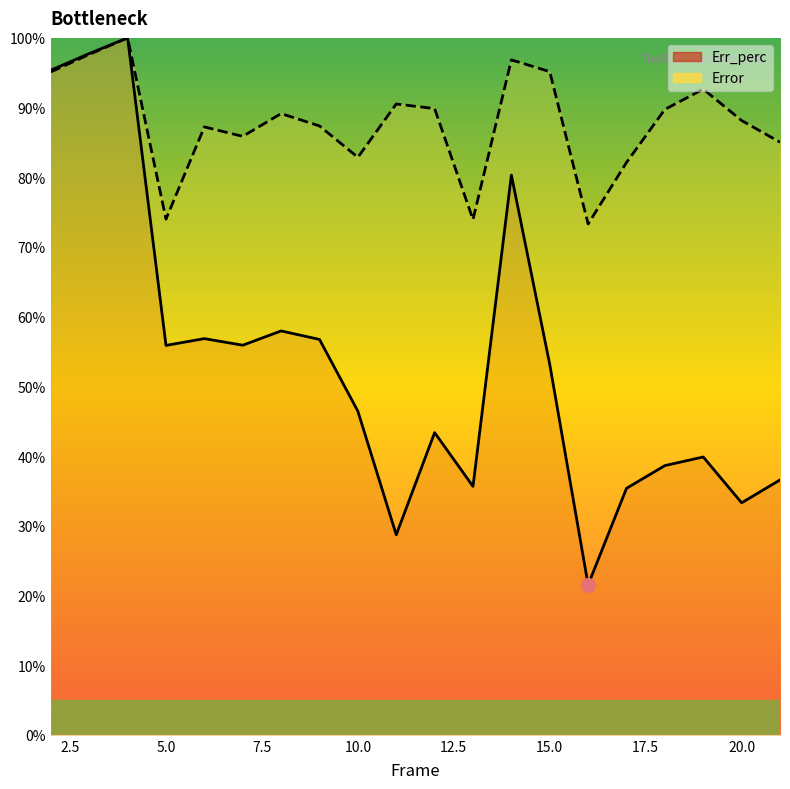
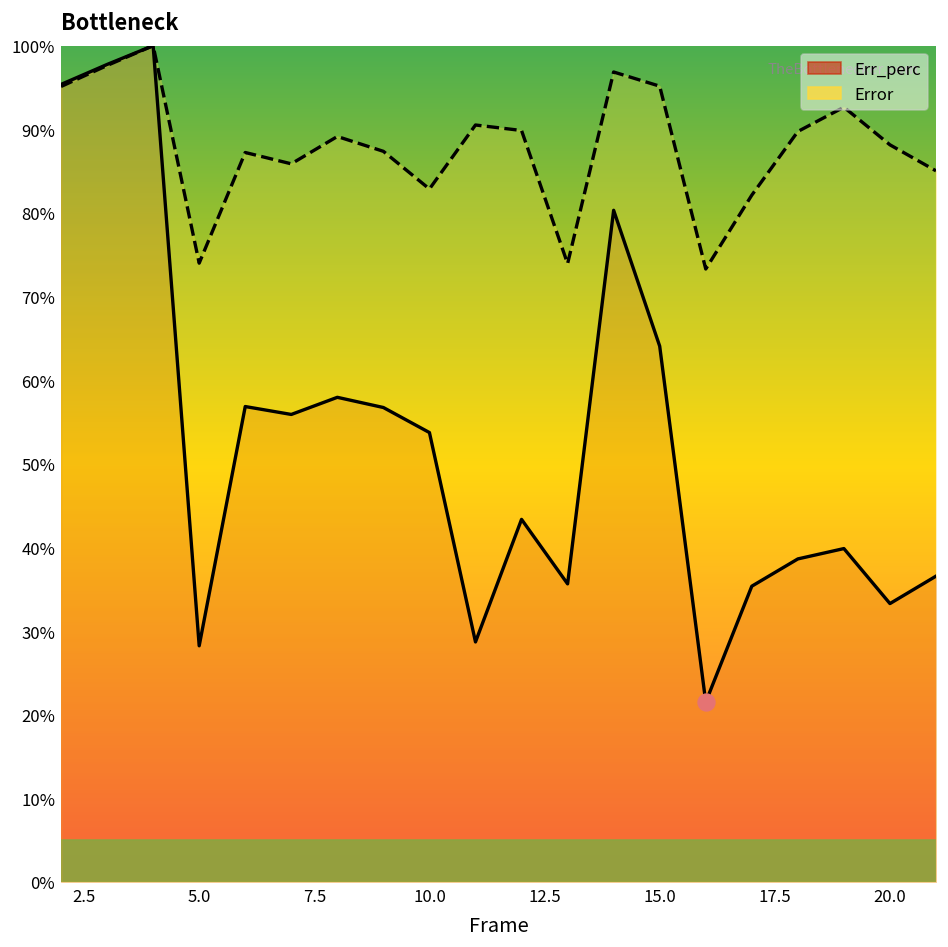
Err_perc, 5.0: 56% -> 28%
Err_perc, 10.0: 46% -> 54%
Err_perc, 15.0: 53% -> 64%
